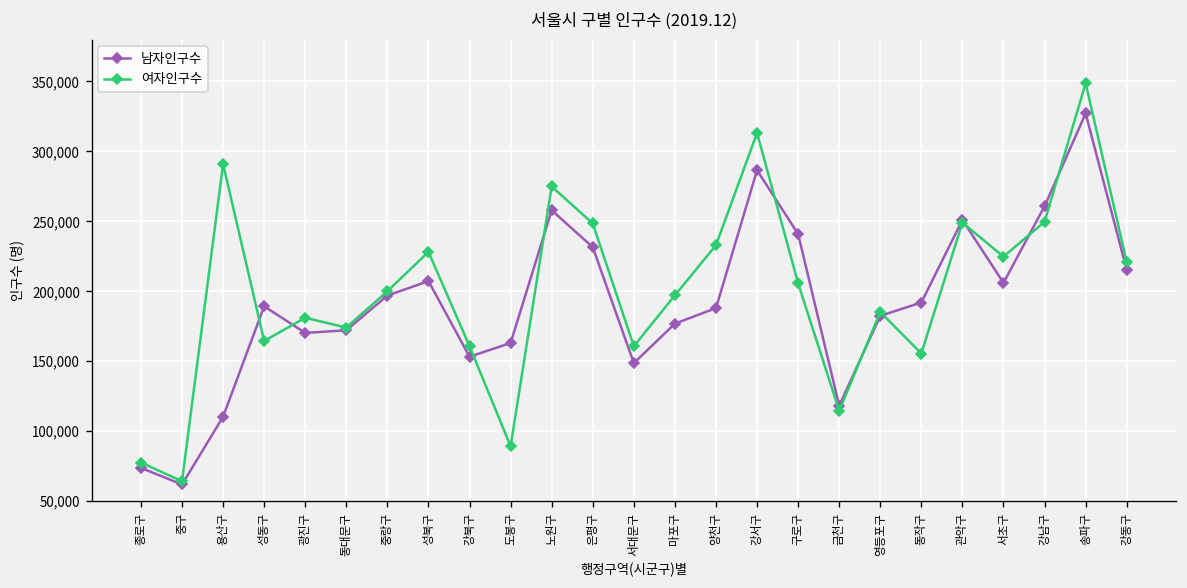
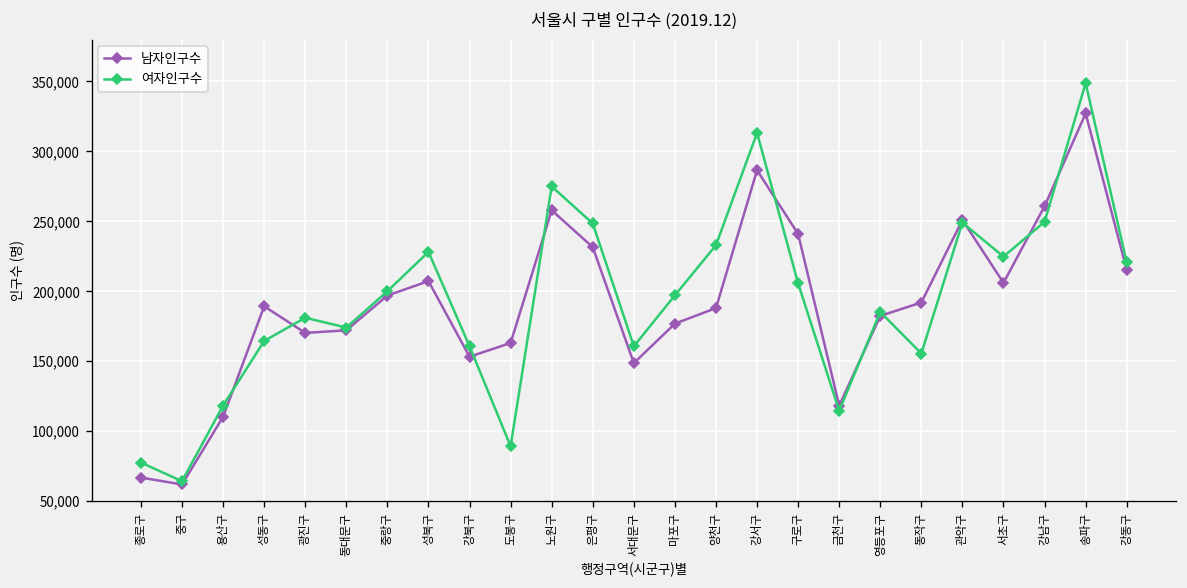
남자인구수, 종로구: 74,000 -> 67,000
여자인구수, 용산구: 291,000 -> 118,000
